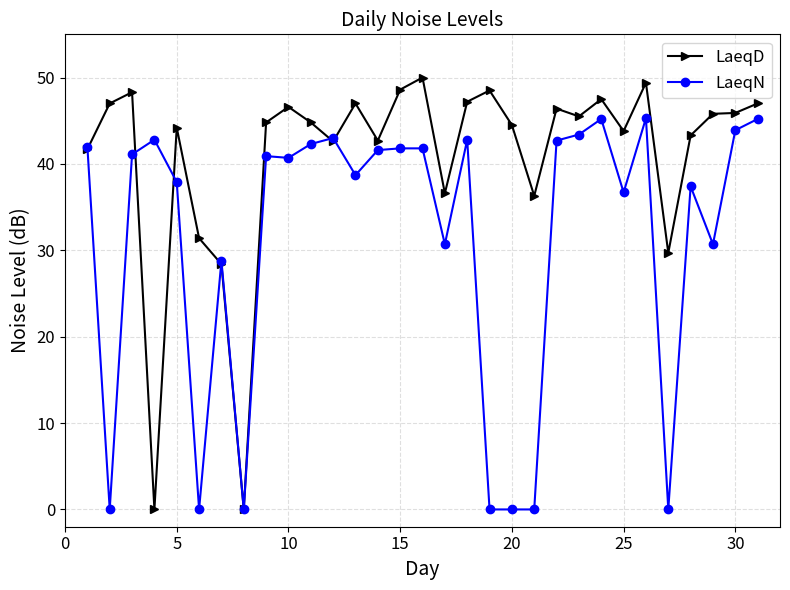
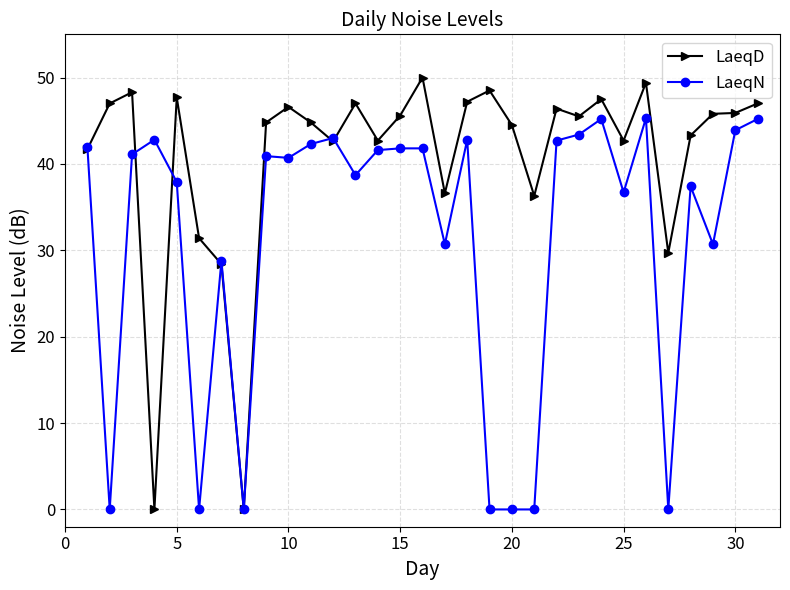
LaeqD, 5: 44 -> 48
LaeqD, 15: 49 -> 46
LaeqD, 25: 44 -> 43
